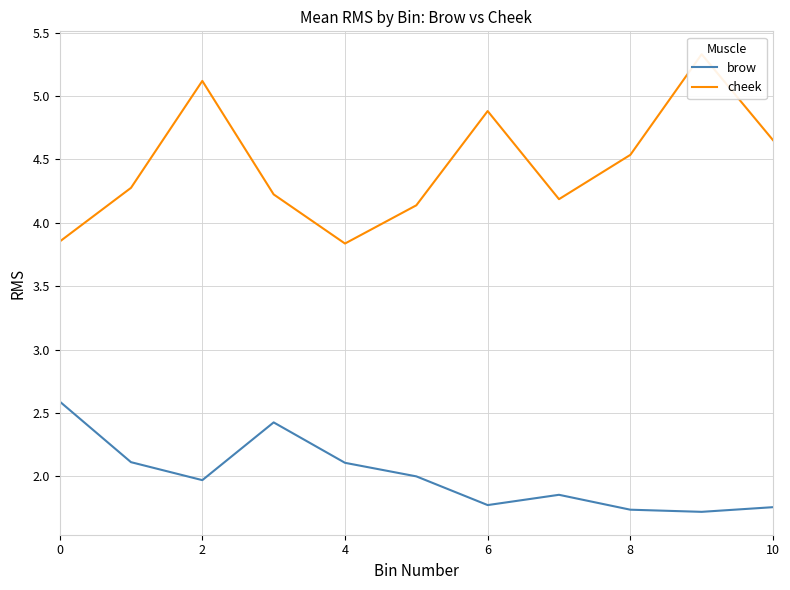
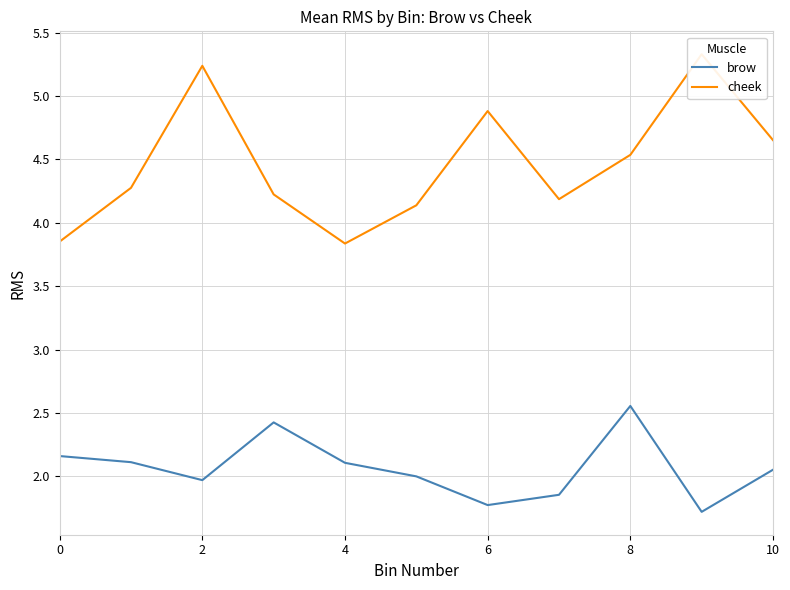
brow, 0: 2.59 -> 2.16
cheek, 2: 5.12 -> 5.24
brow, 8: 1.74 -> 2.55
brow, 10: 1.76 -> 2.05
